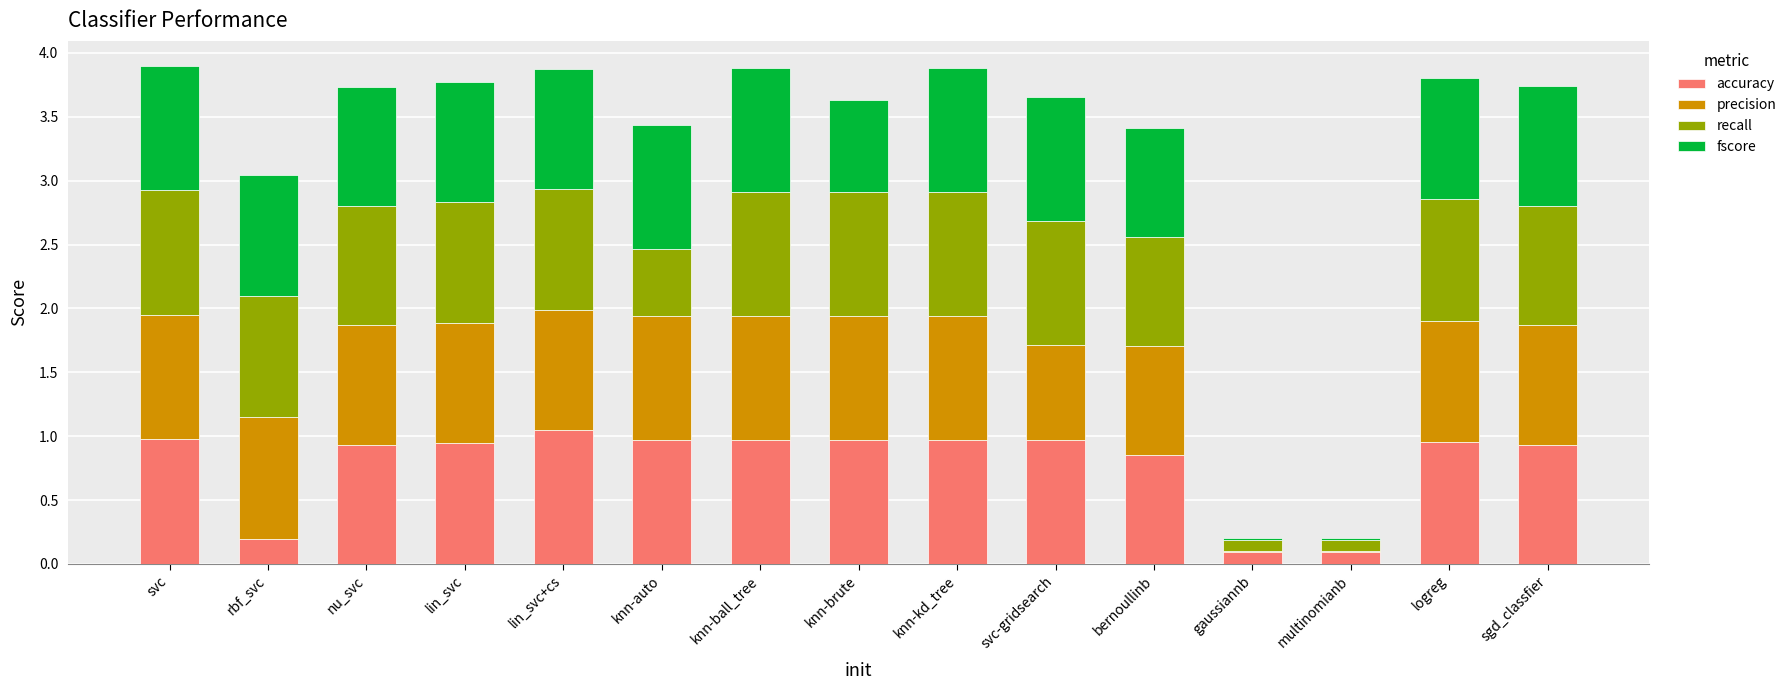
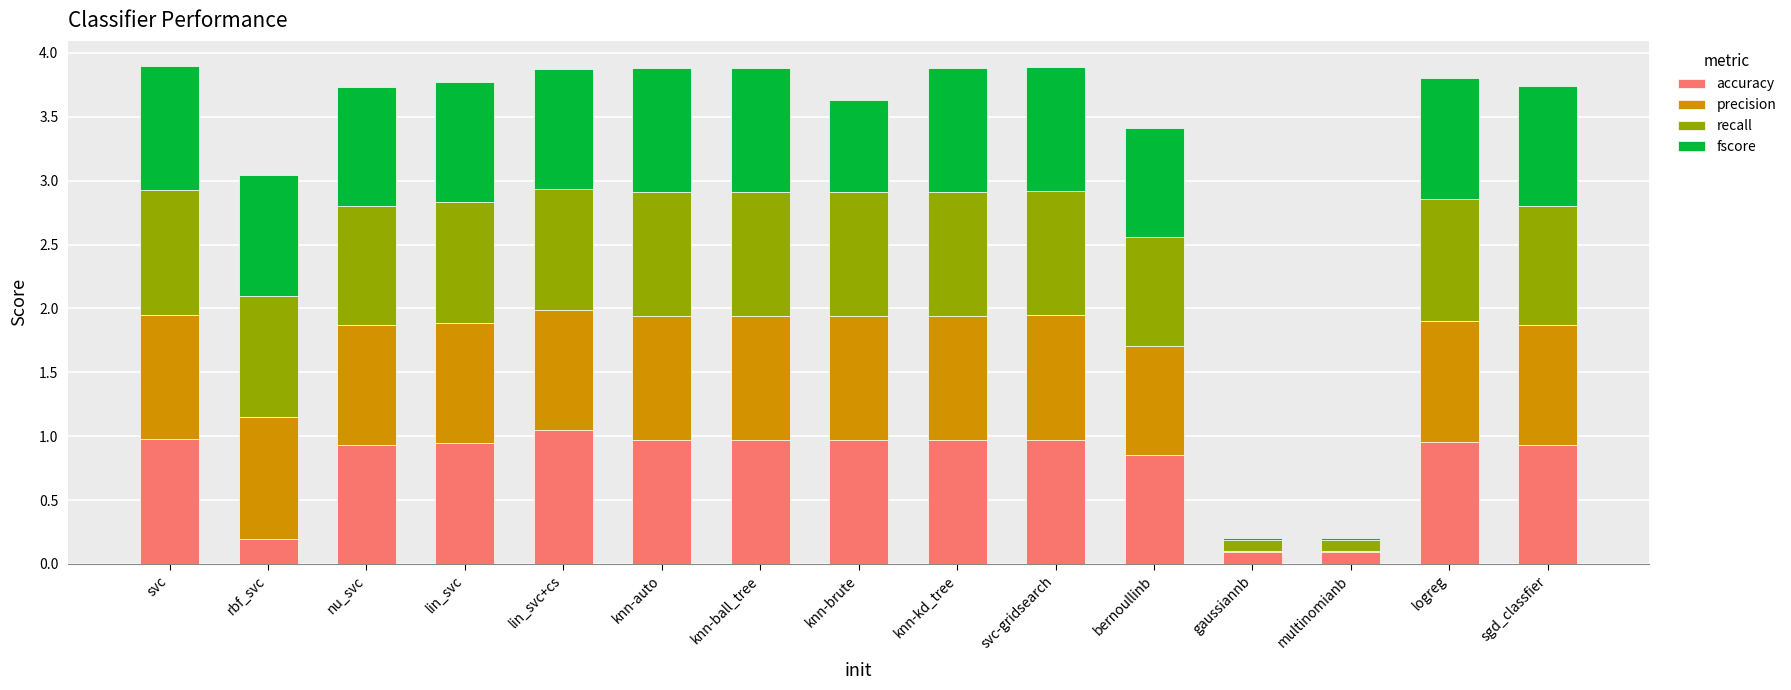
recall, knn-auto: 0.52 -> 0.97
precision, svc-gridsearch: 0.74 -> 0.97
